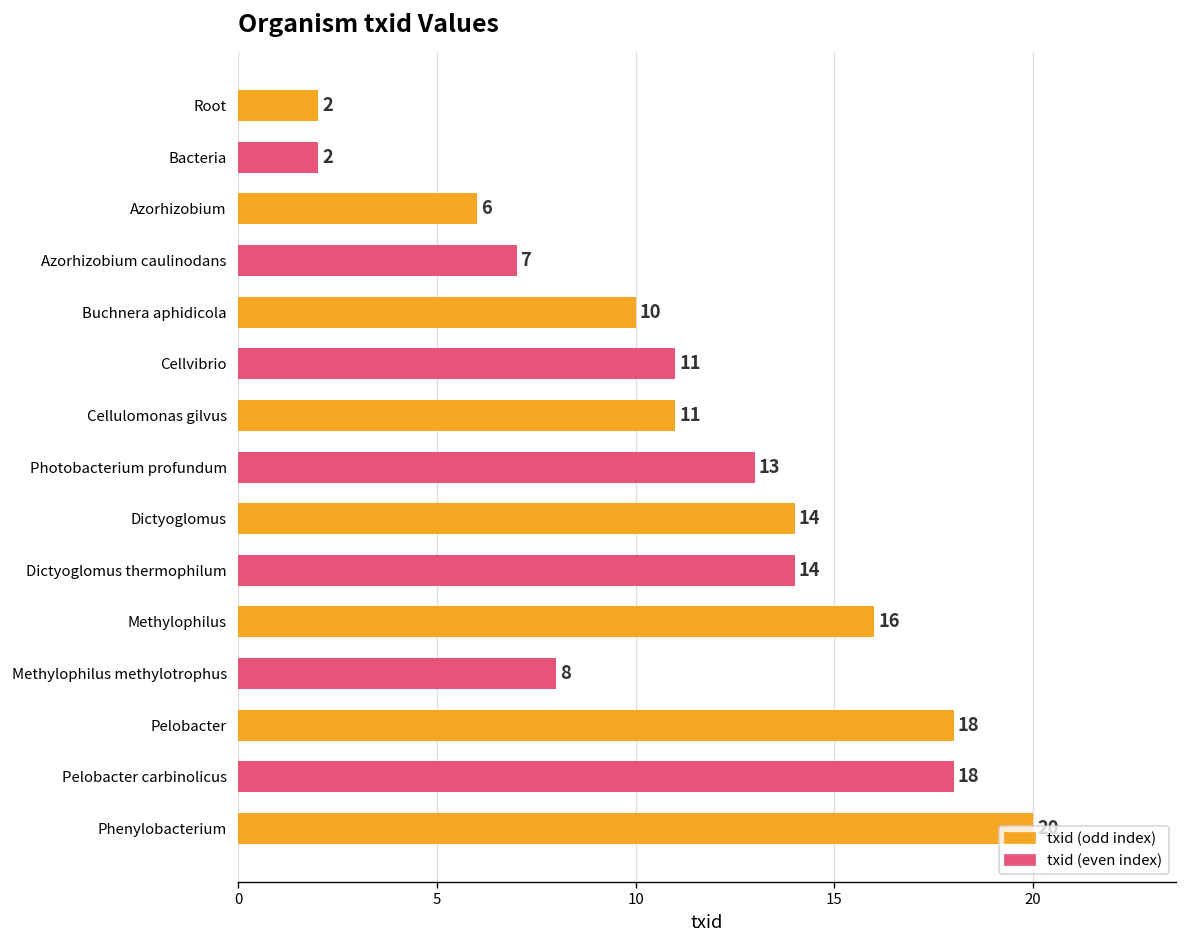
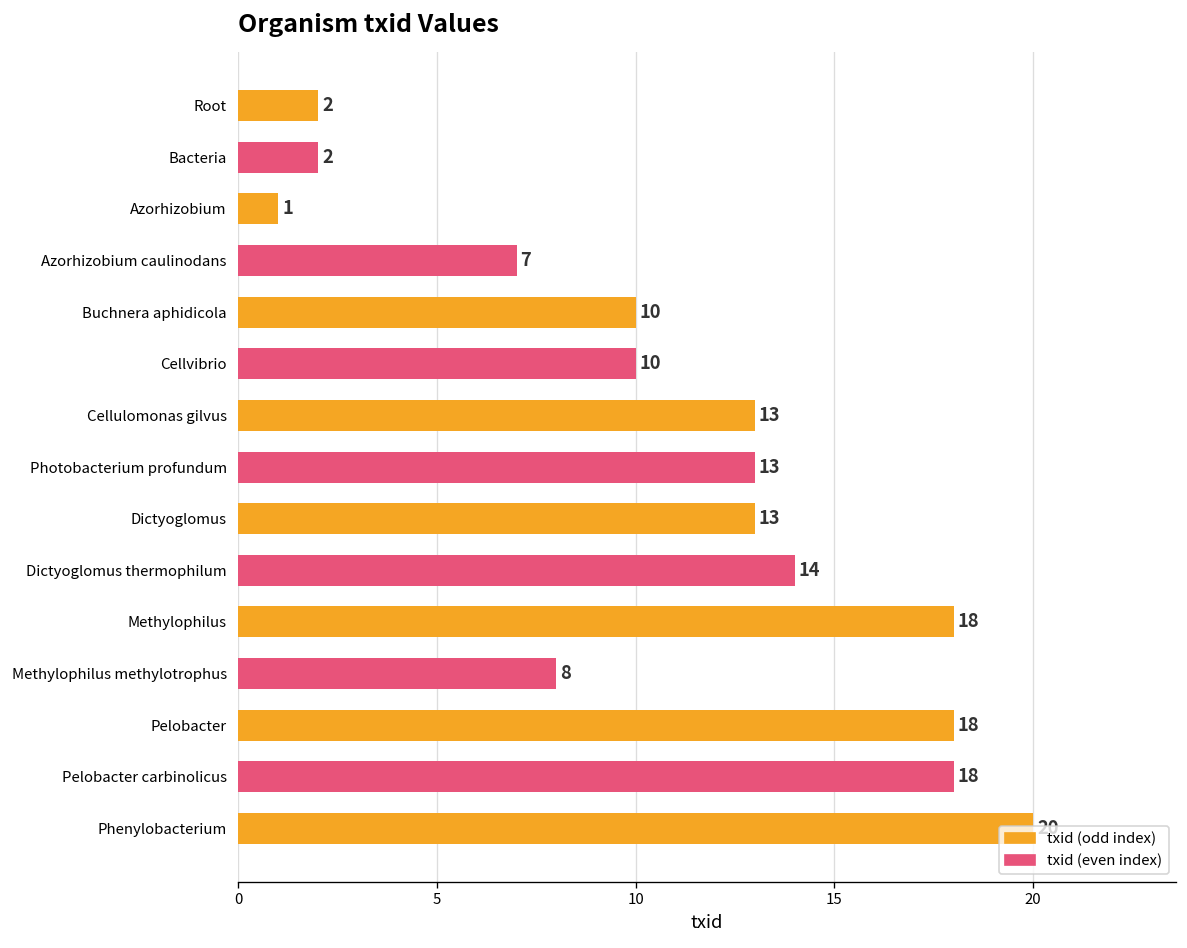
Azorhizobium: 6 -> 1
Cellvibrio: 11 -> 10
Cellulomonas gilvus: 11 -> 13
Dictyoglomus: 14 -> 13
Methylophilus: 16 -> 18
